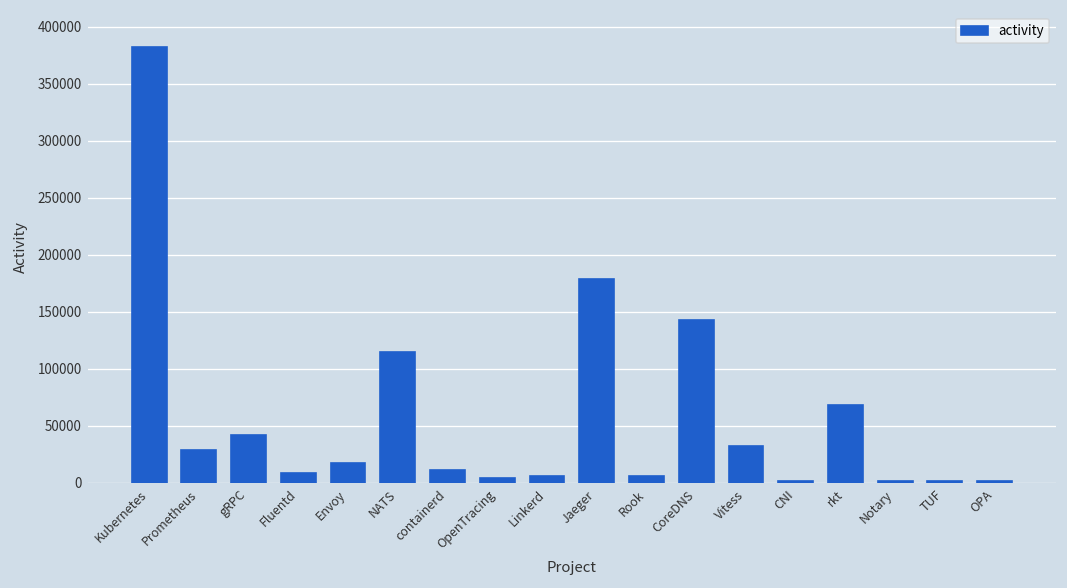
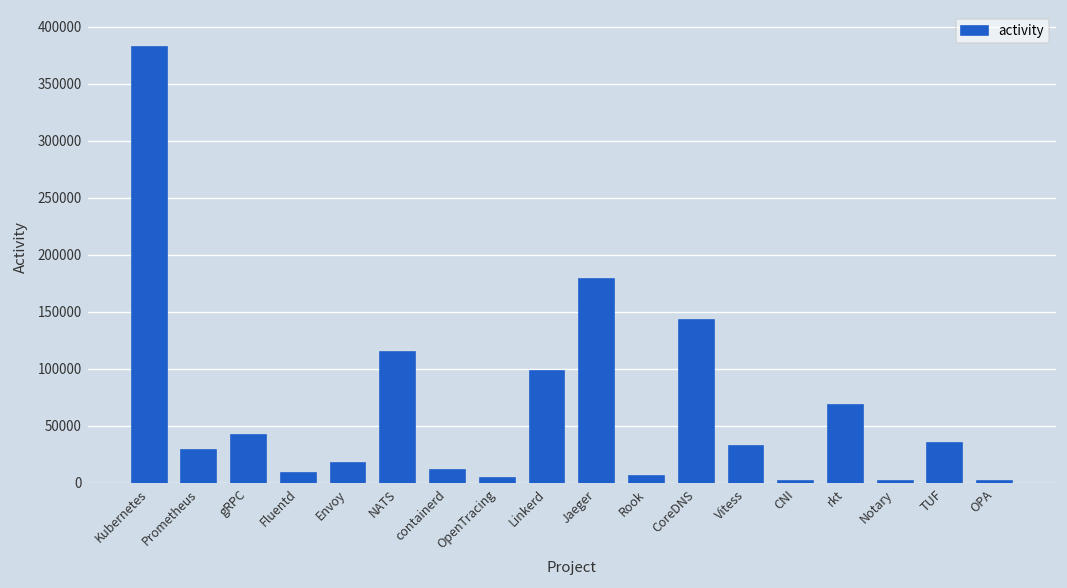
Linkerd: 10000 -> 100000
TUF: 0 -> 40000
